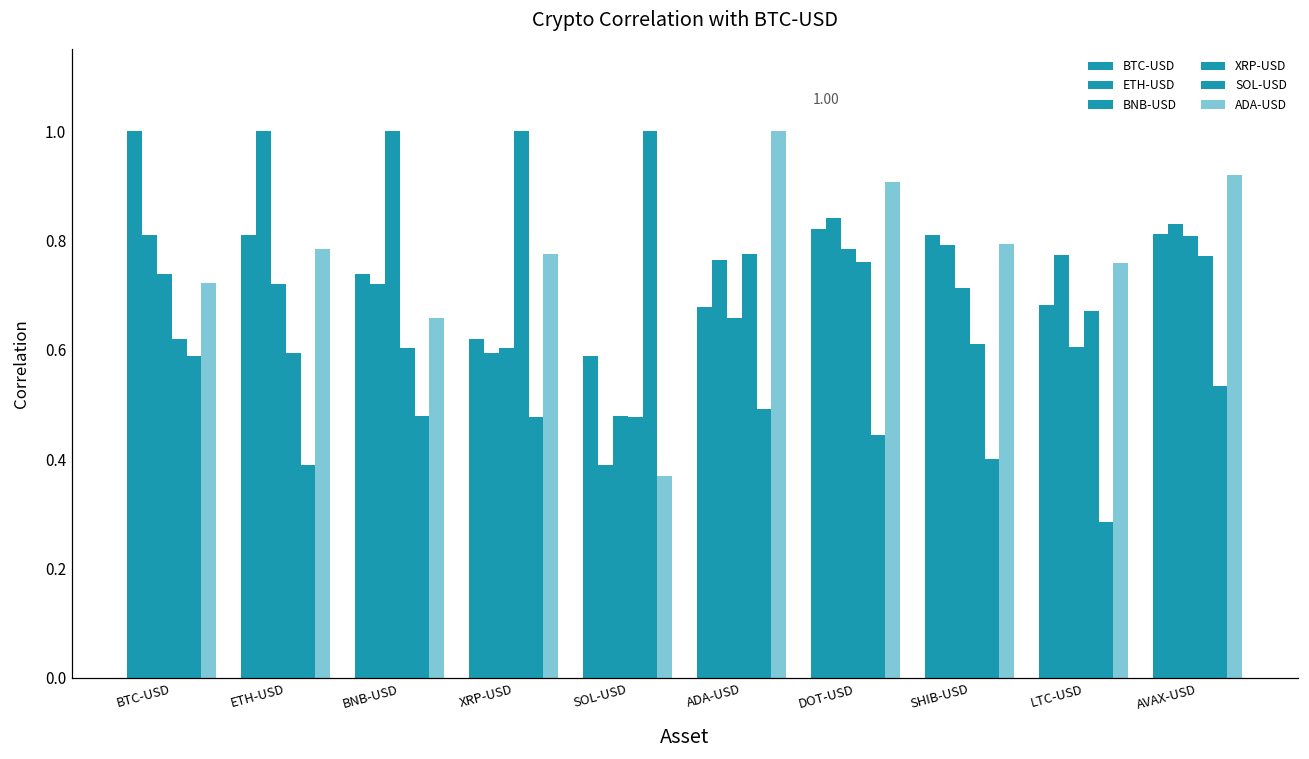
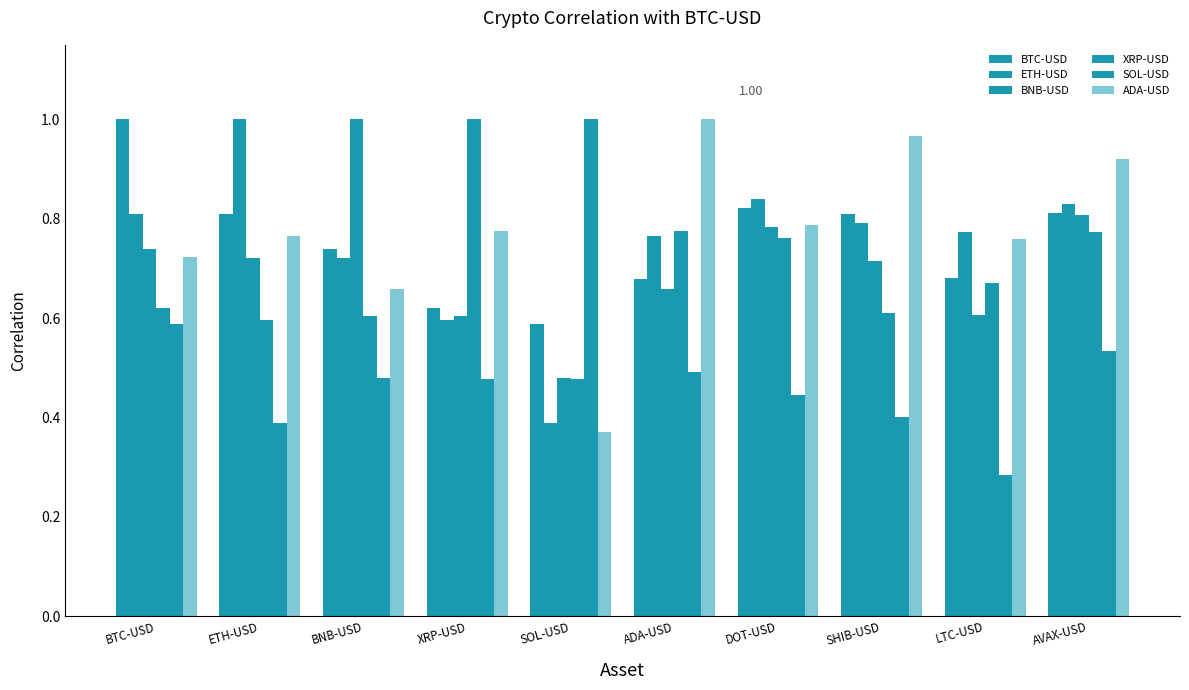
ADA-USD, ETH-USD: 0.78 -> 0.76
ADA-USD, DOT-USD: 0.91 -> 0.79
ADA-USD, SHIB-USD: 0.79 -> 0.97
